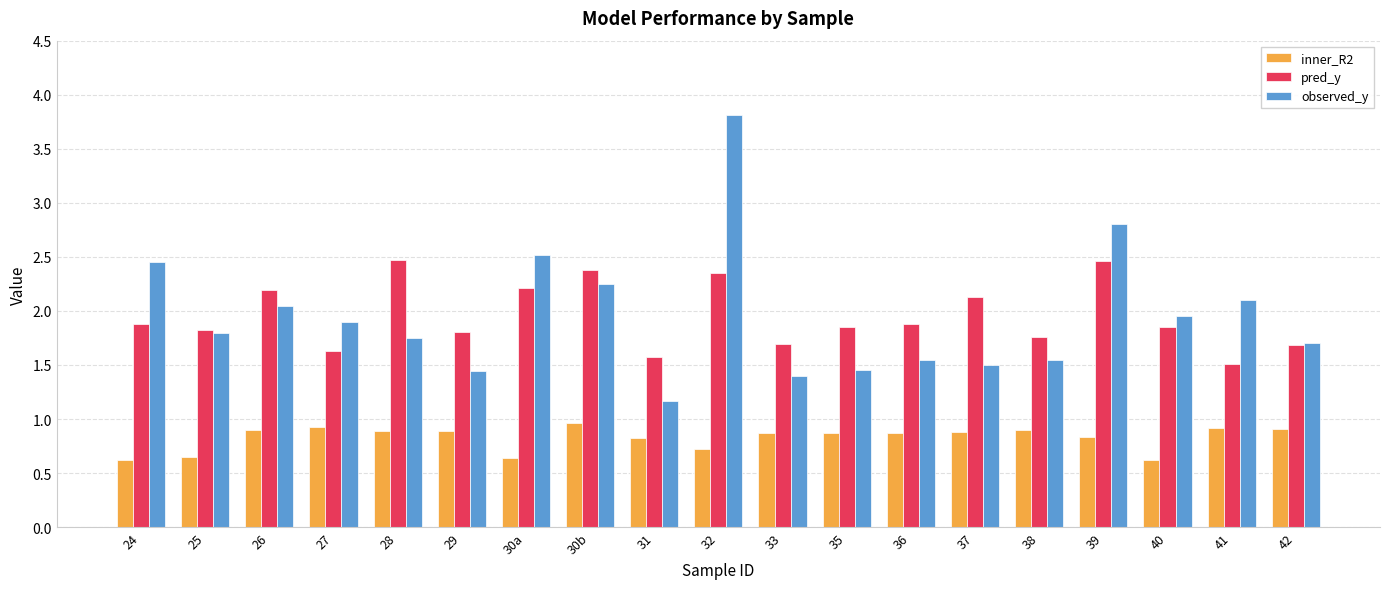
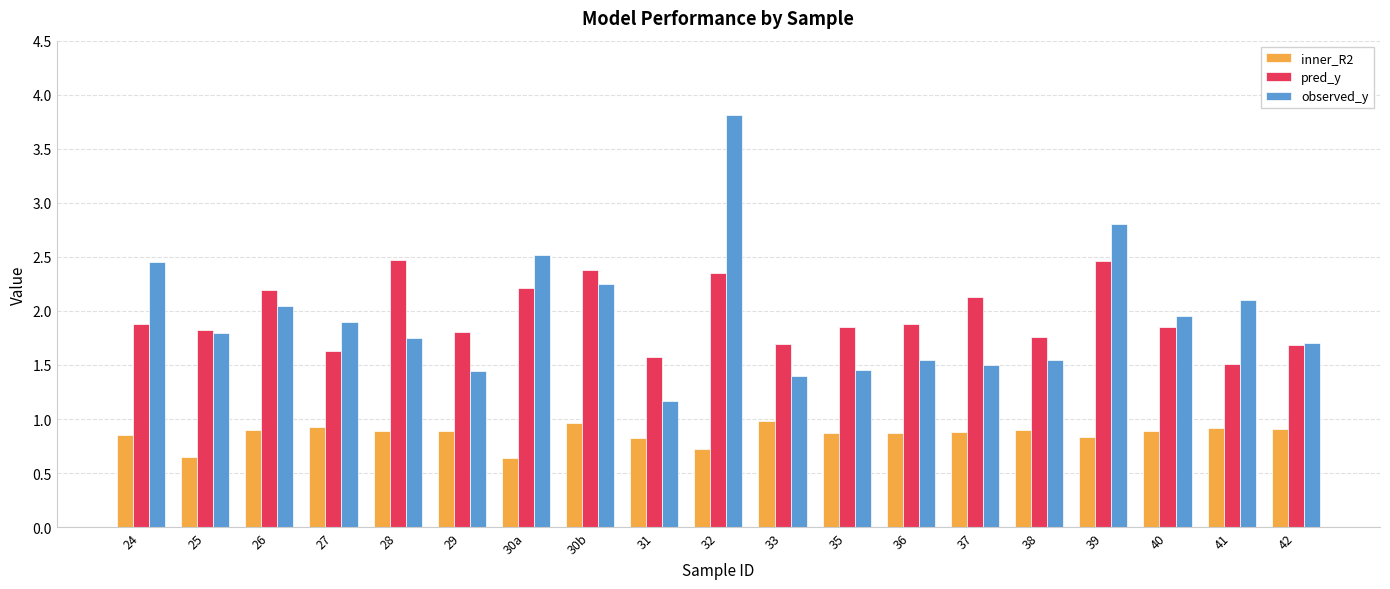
inner_R2, 24: 0.62 -> 0.85
inner_R2, 33: 0.87 -> 0.98
inner_R2, 40: 0.62 -> 0.89
